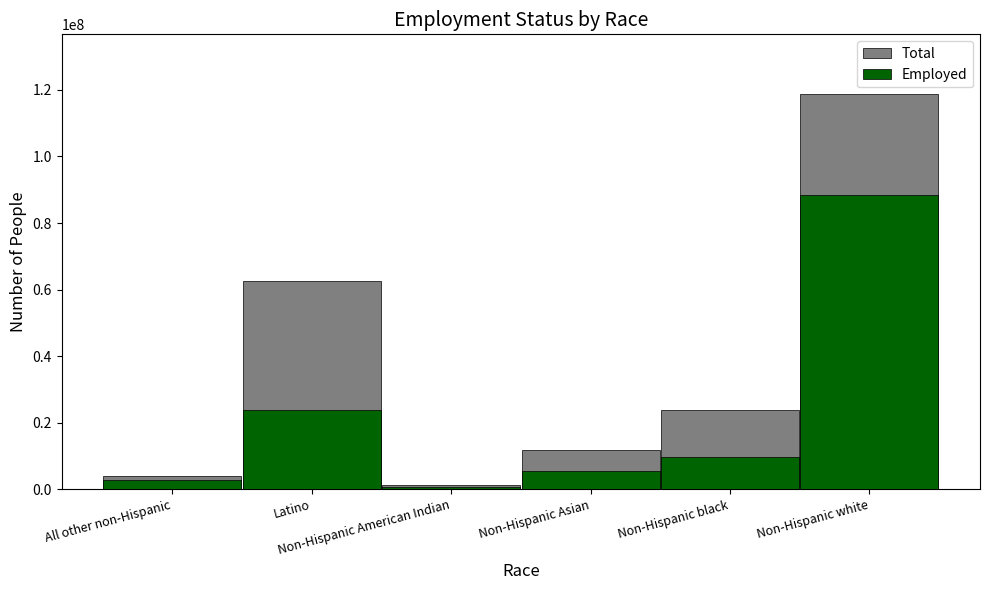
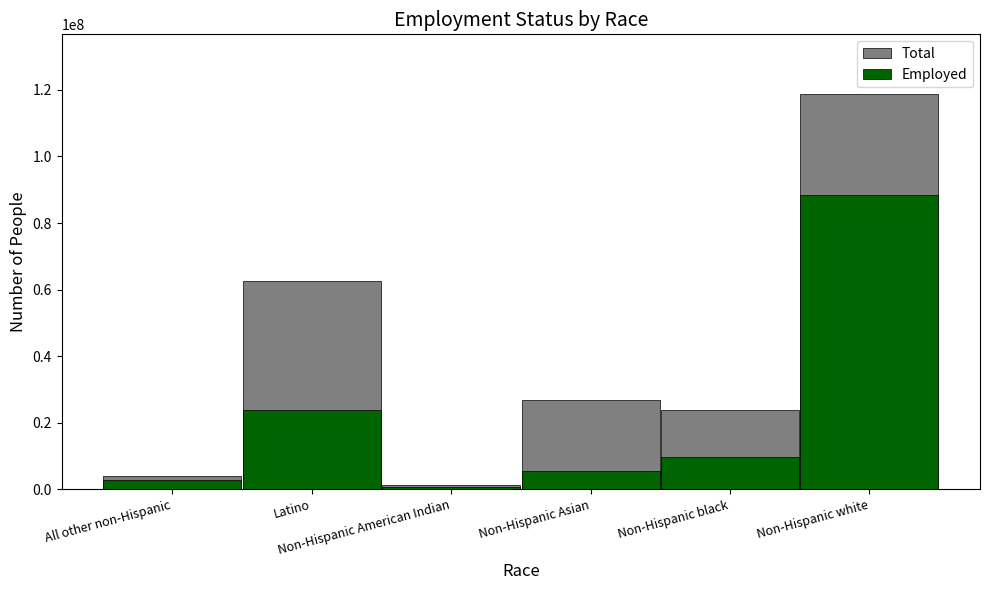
Total, Non-Hispanic Asian: 12000000 -> 27000000
